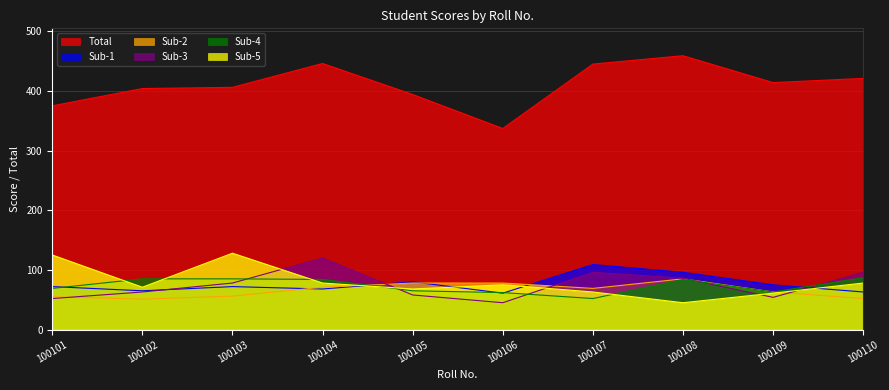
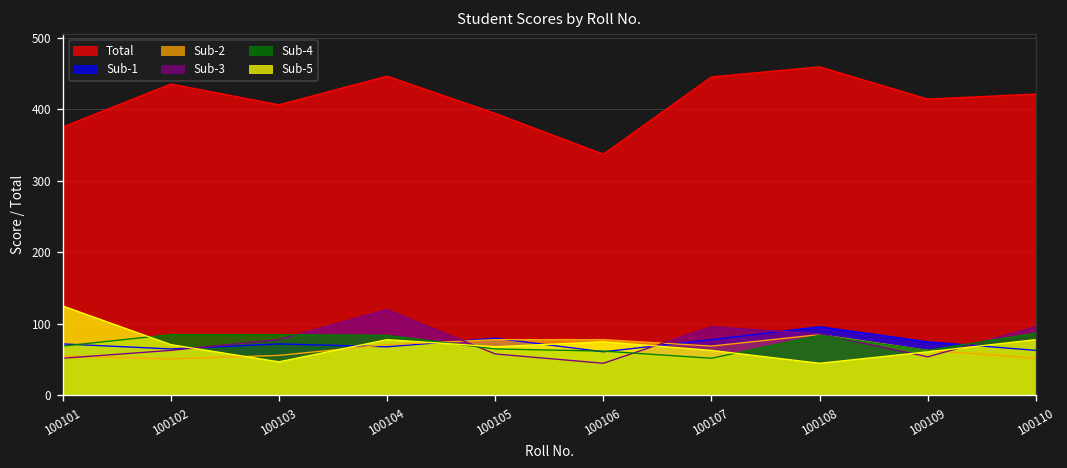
Total, 100102: 400 -> 440
Sub-5, 100103: 130 -> 50
Sub-1, 100107: 110 -> 80
